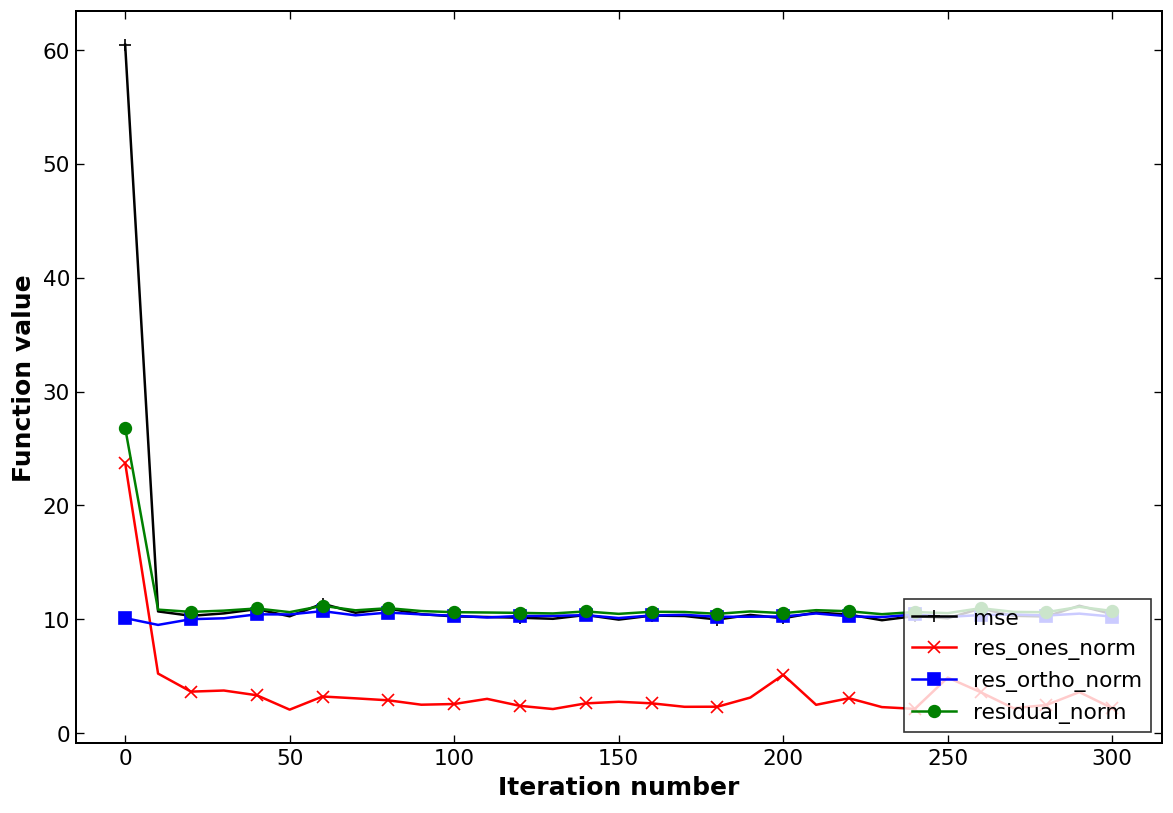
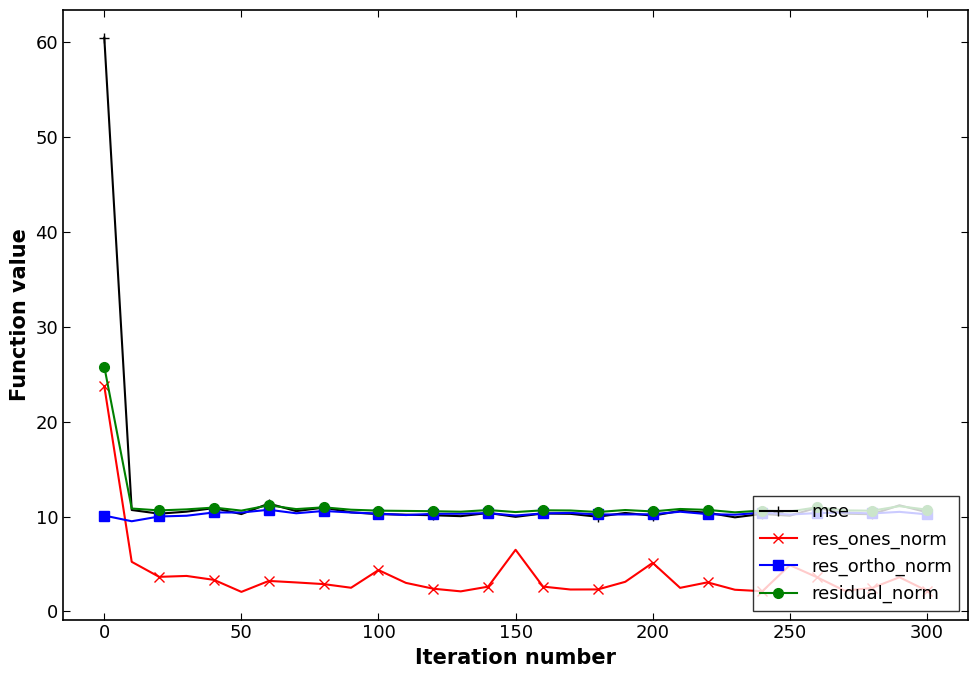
residual_norm, 0: 27 -> 26
res_ones_norm, 100: 3 -> 4
res_ones_norm, 150: 3 -> 6
